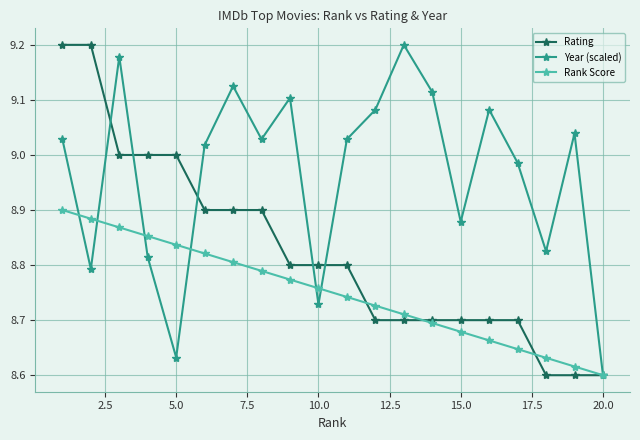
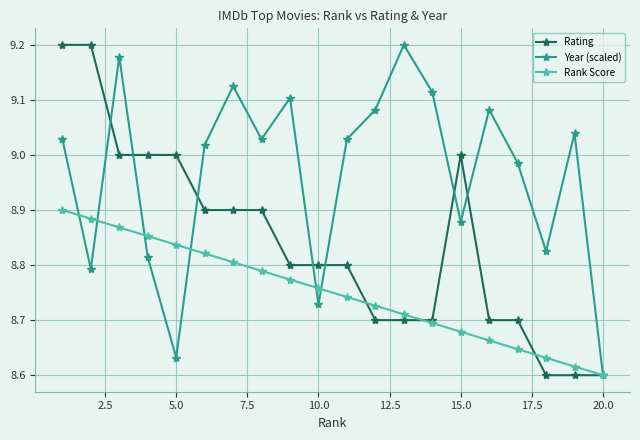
Rating, 15.0: 8.7 -> 9.0
